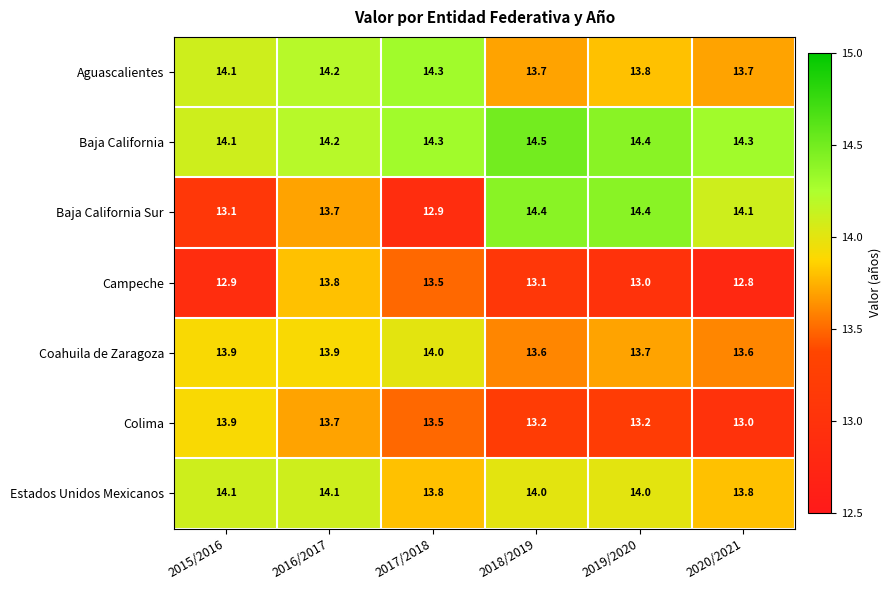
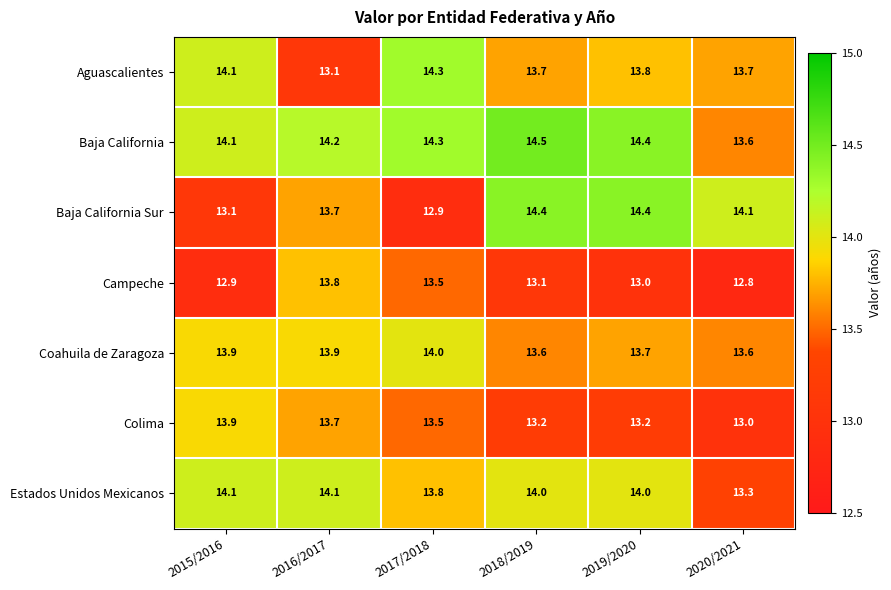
Aguascalientes, 2016/2017: 14.2 -> 13.1
Baja California, 2020/2021: 14.3 -> 13.6
Estados Unidos Mexicanos, 2020/2021: 13.8 -> 13.3
